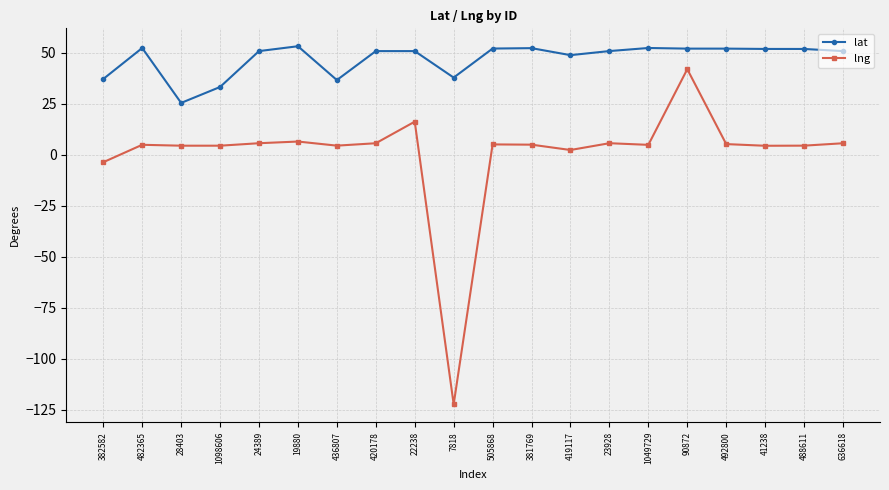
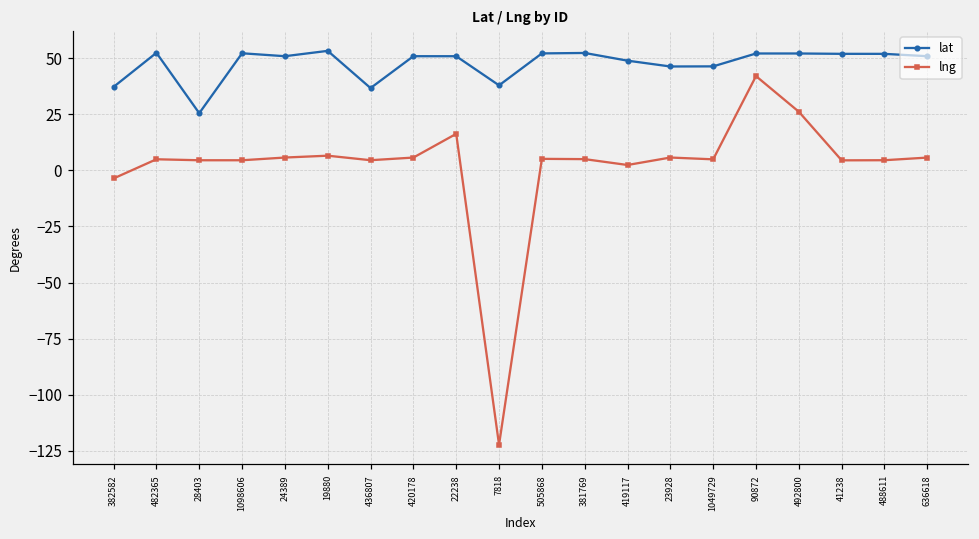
lat, 1098606: 33 -> 52
lat, 23928: 51 -> 46
lat, 1049729: 52 -> 46
lng, 492800: 5 -> 26
